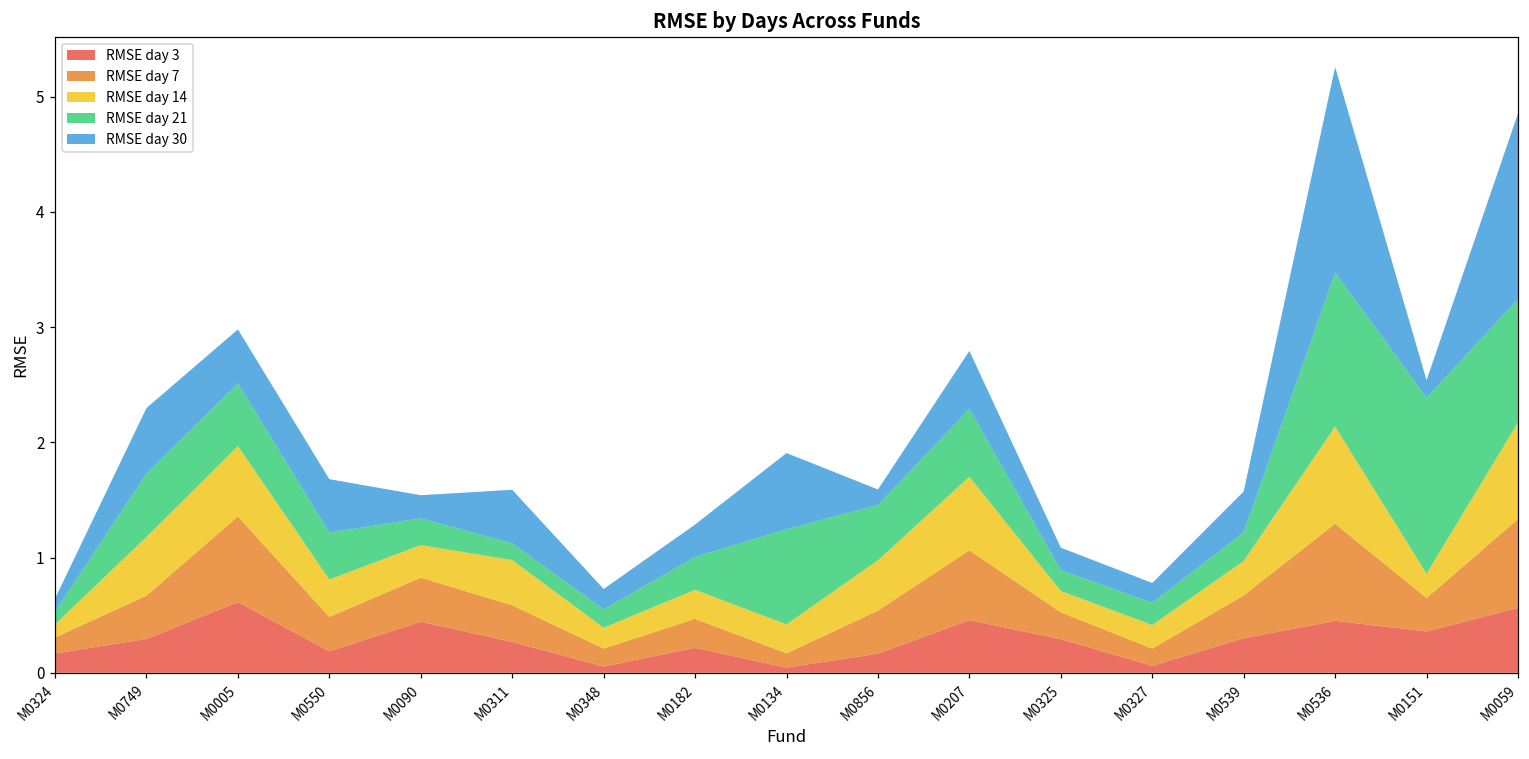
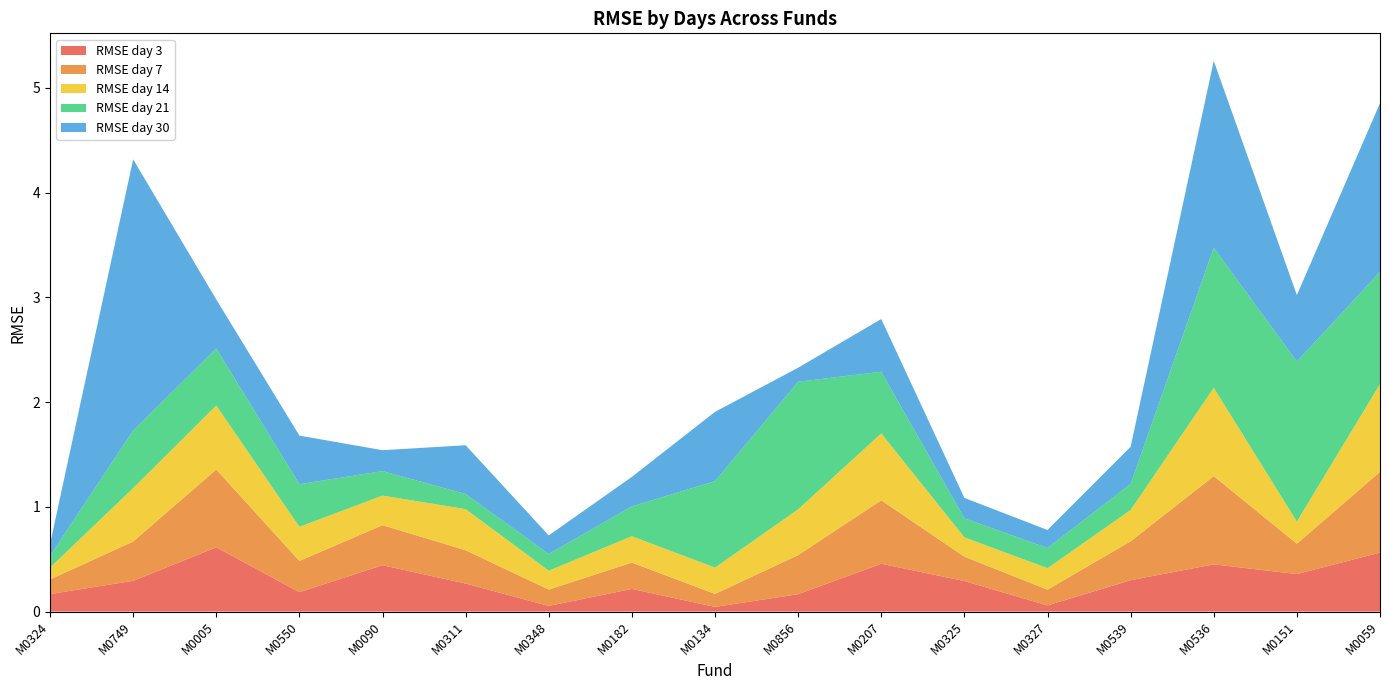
RMSE day 30, M0749: 0.57 -> 2.59
RMSE day 21, M0856: 0.48 -> 1.22
RMSE day 30, M0151: 0.15 -> 0.63
